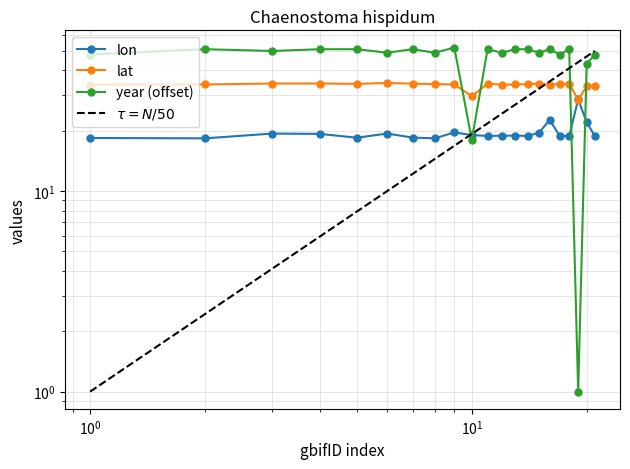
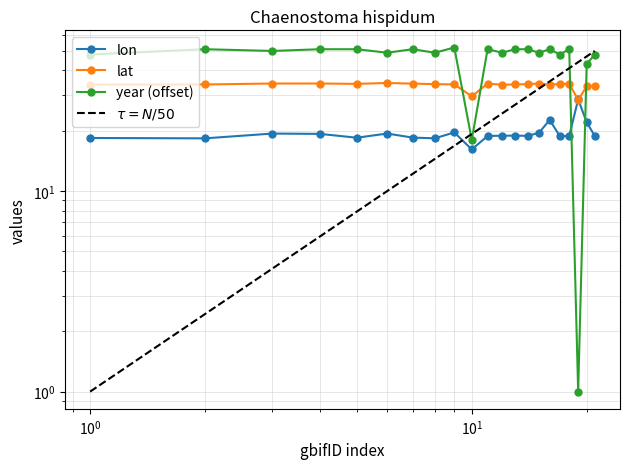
lon, 10^1: 19 -> 16
